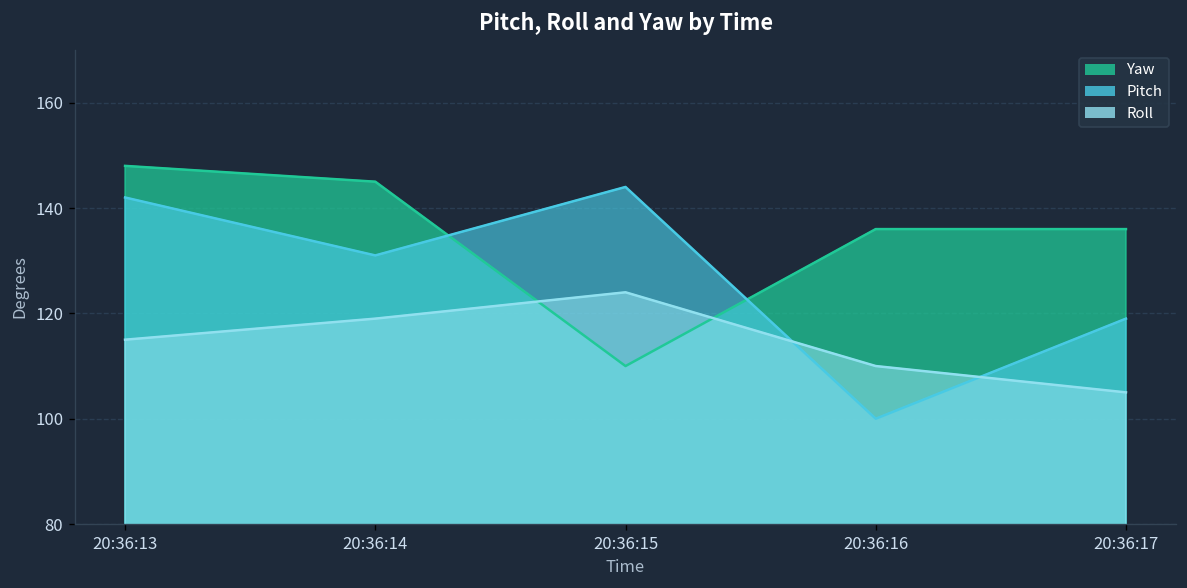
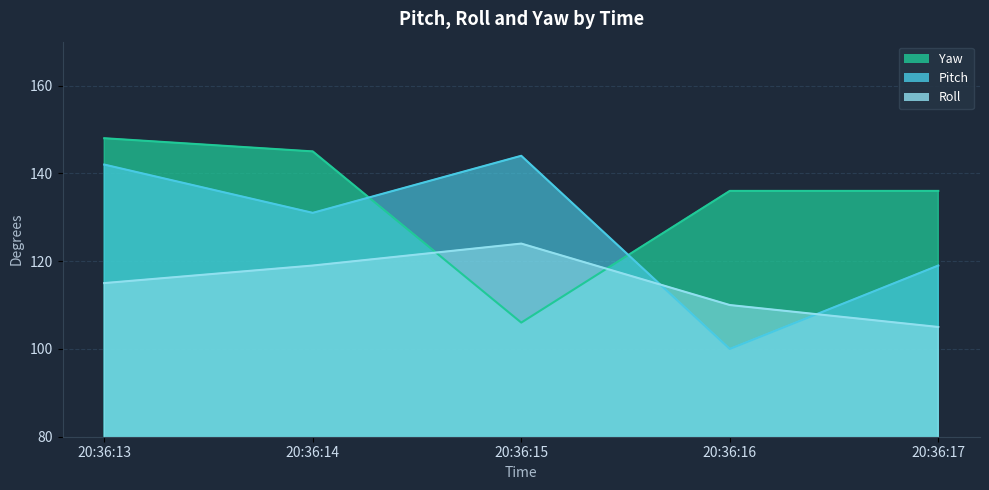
Yaw, 20:36:15: 110 -> 106
